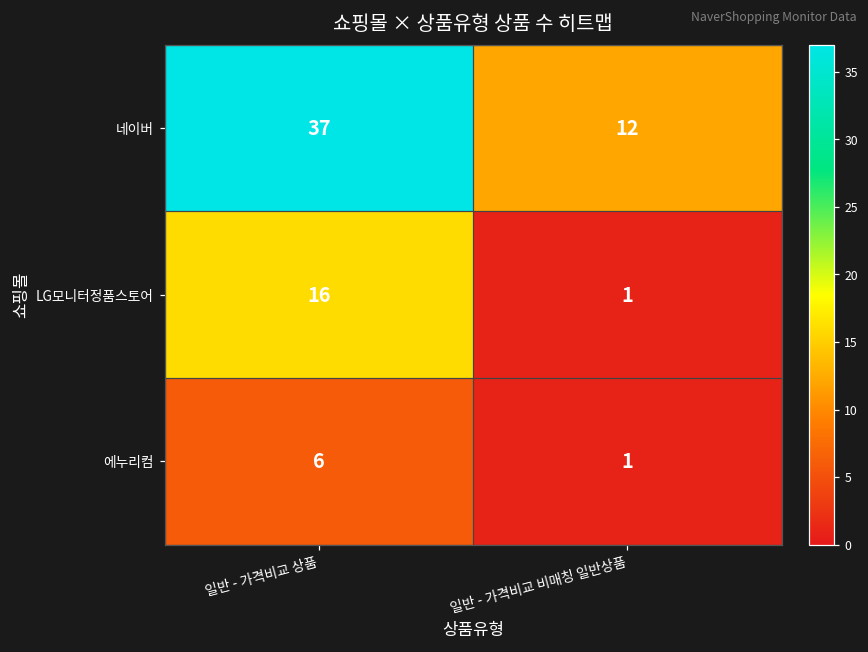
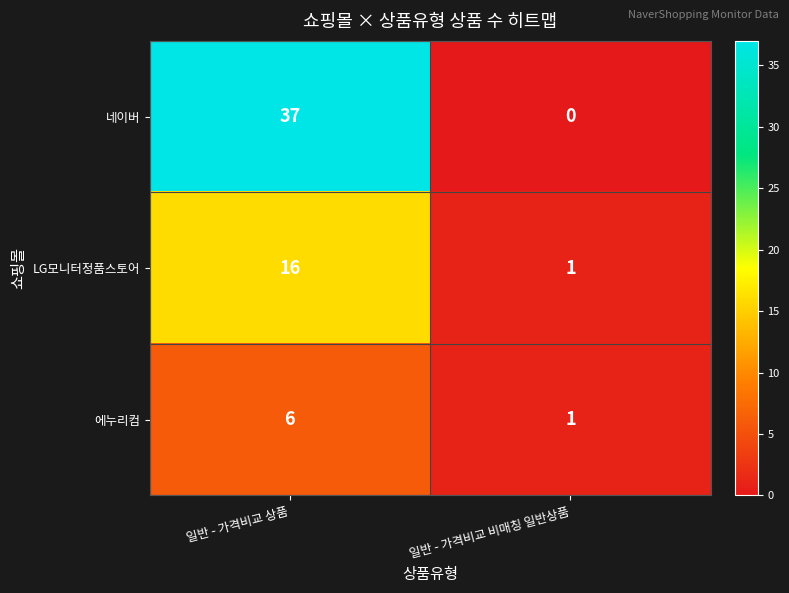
네이버, 일반 - 가격비교 비매칭 일반상품: 12 -> 0
